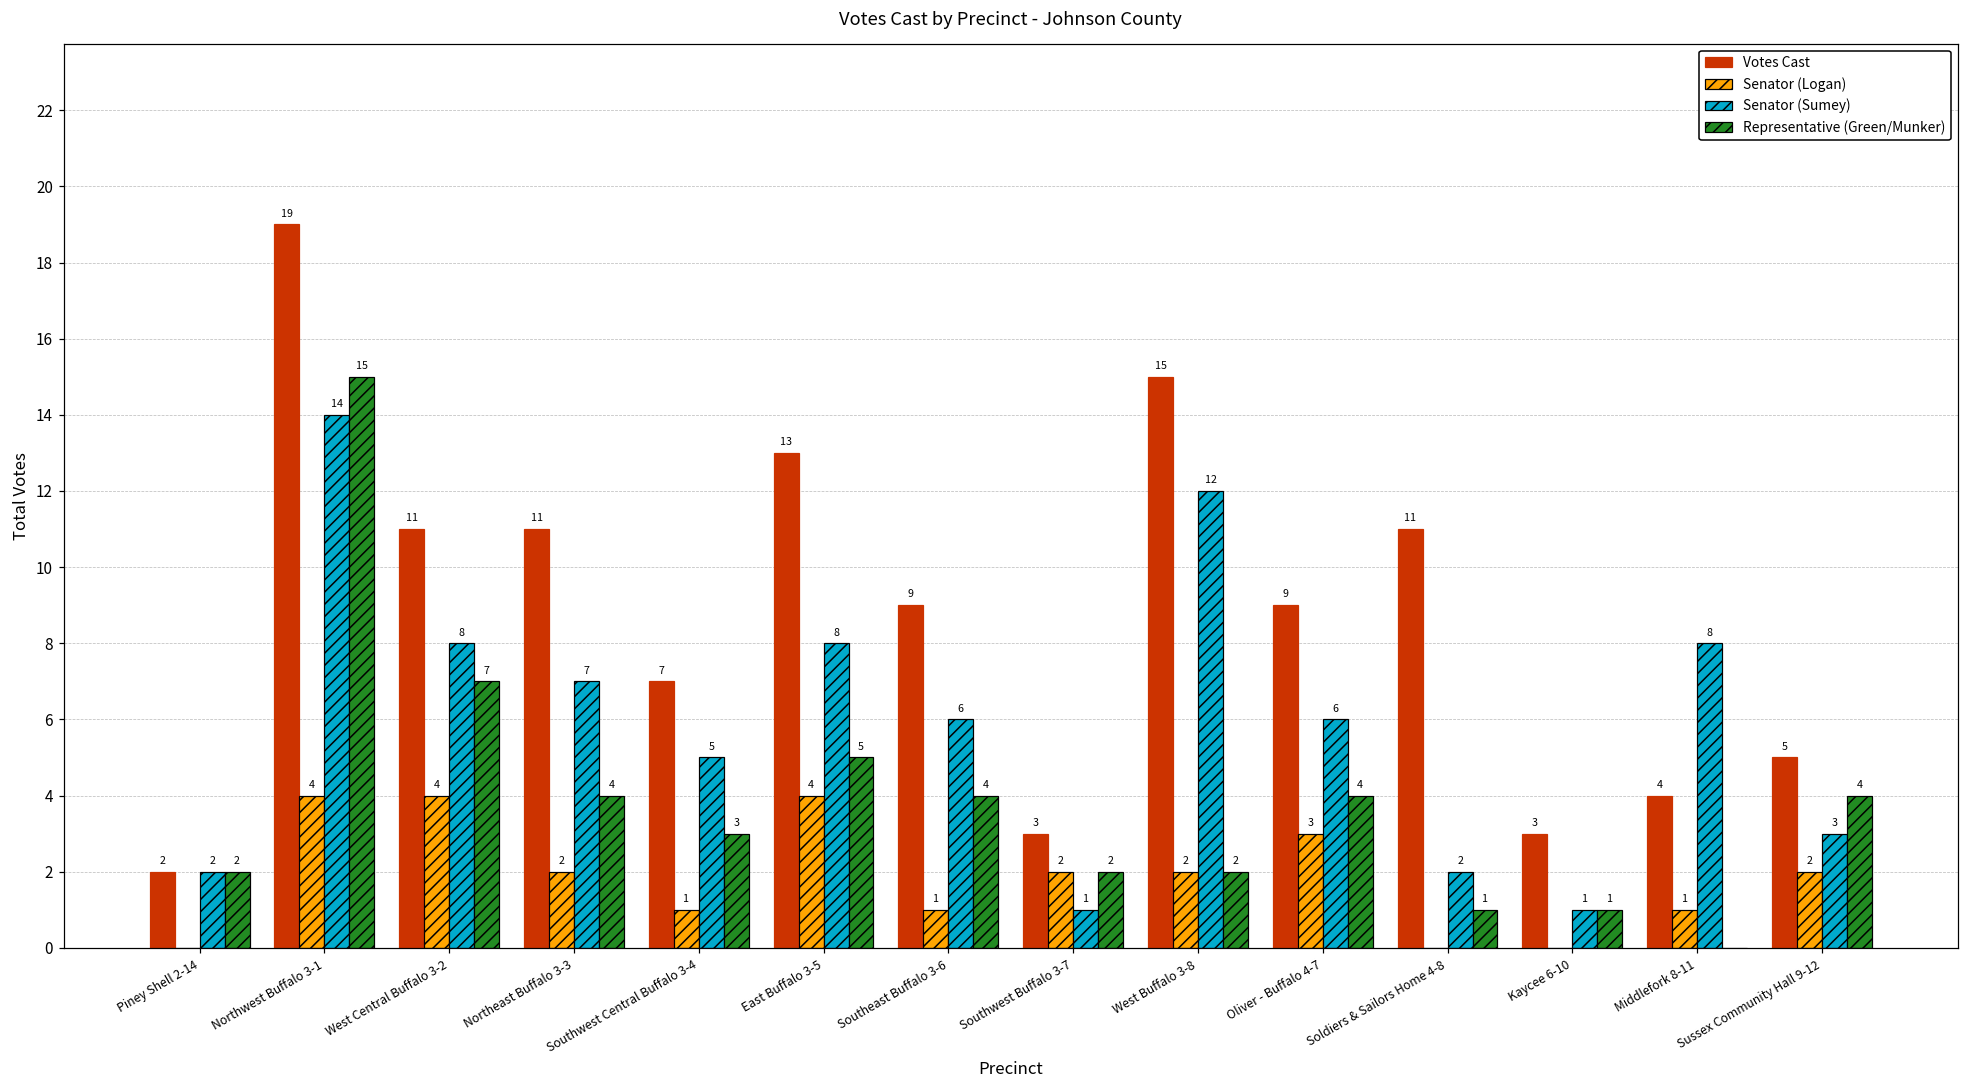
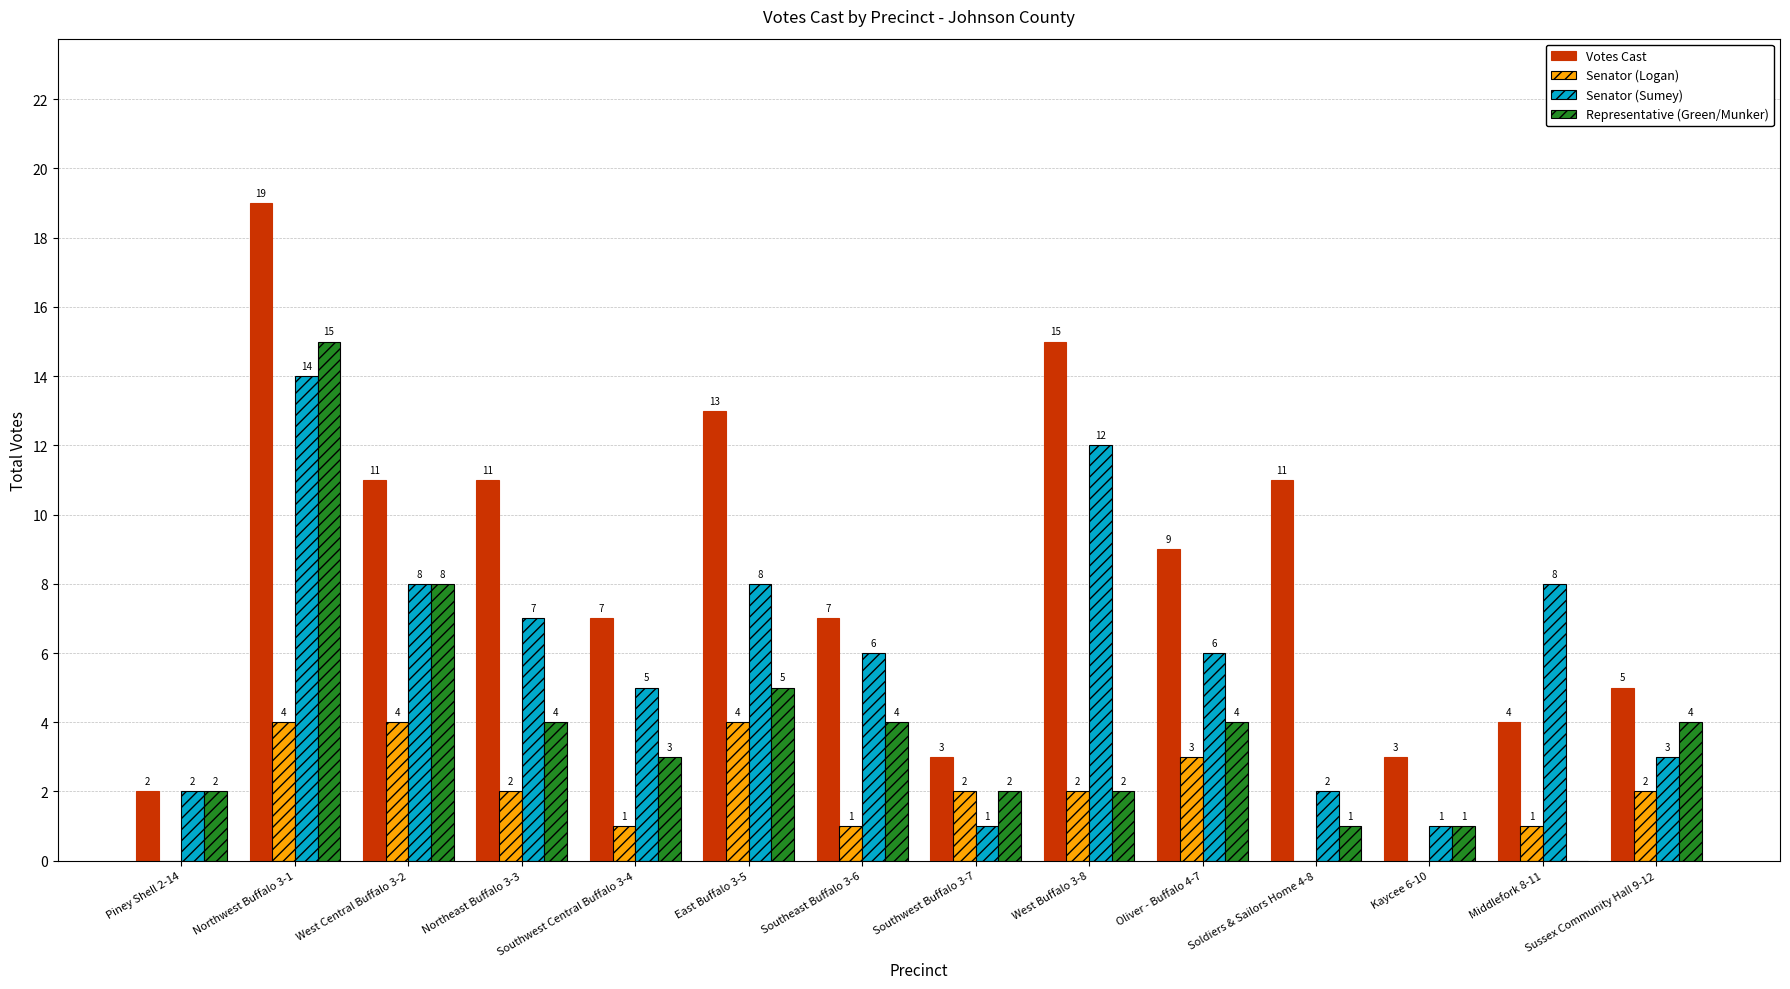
Representative (Green/Munker), West Central Buffalo 3-2: 7 -> 8
Votes Cast, Southeast Buffalo 3-6: 9 -> 7
